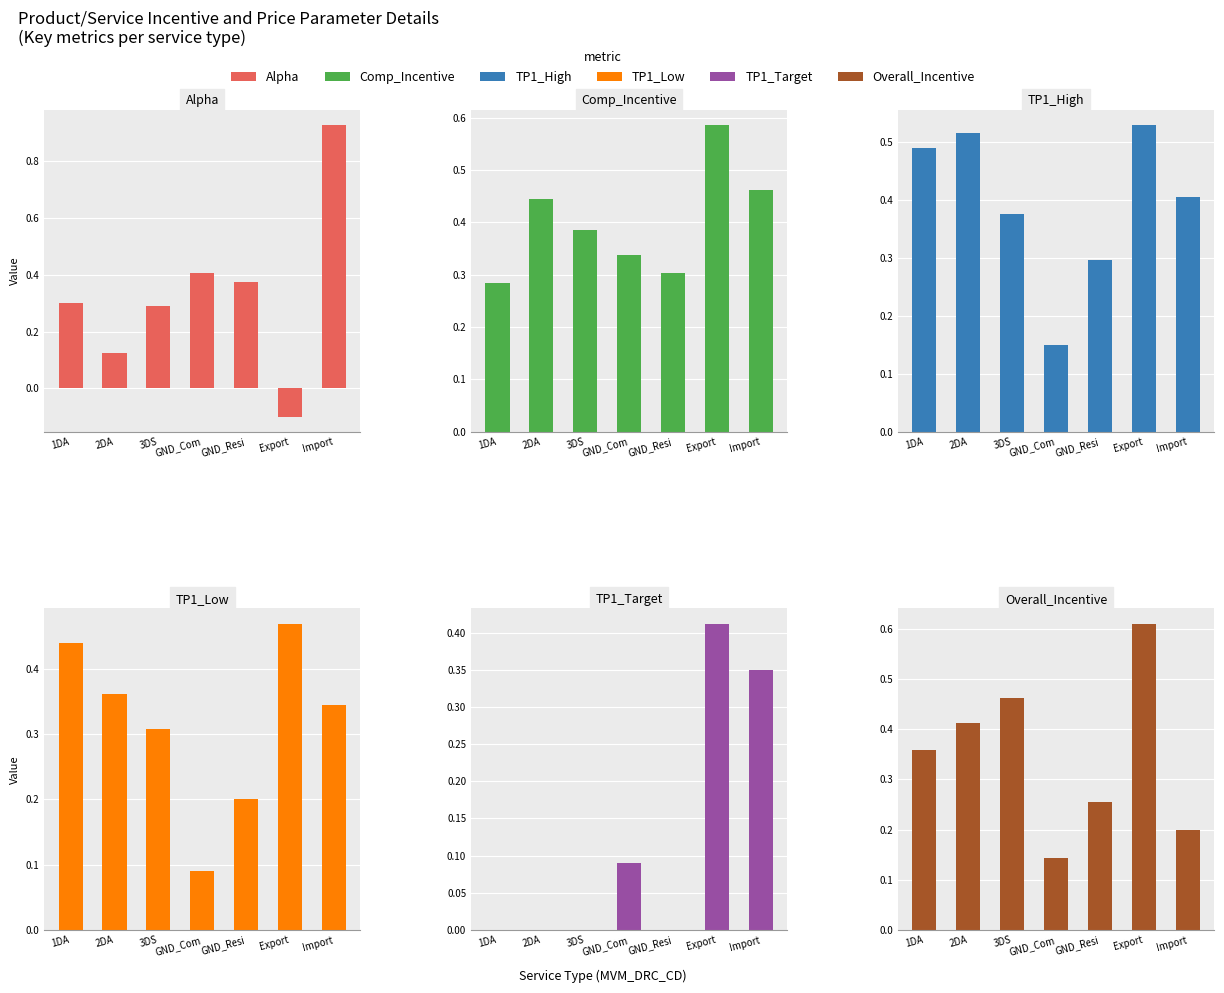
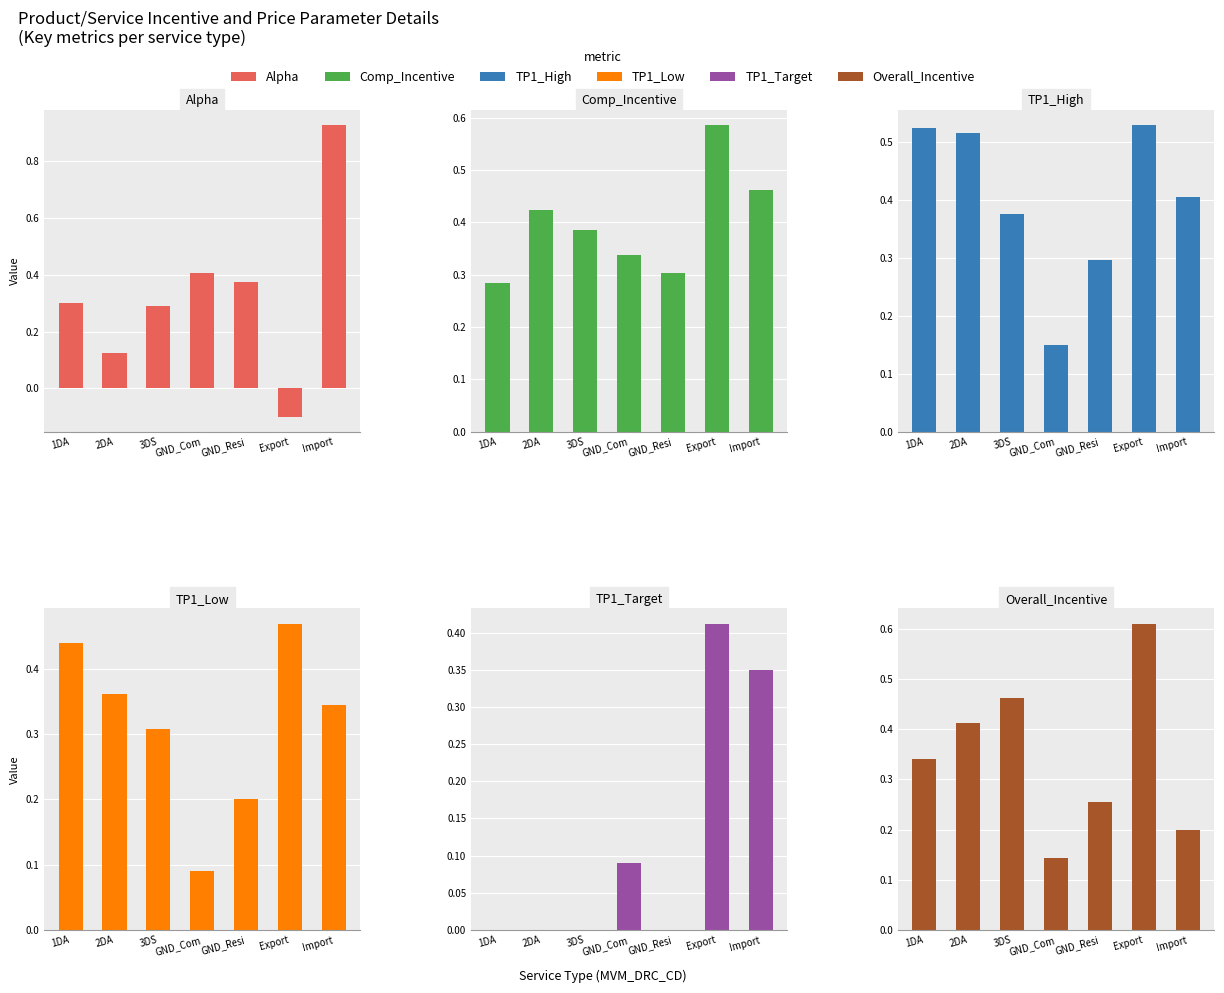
Comp_Incentive, 2DA: 0.44 -> 0.42
TP1_High, 1DA: 0.49 -> 0.53
Overall_Incentive, 1DA: 0.36 -> 0.34
